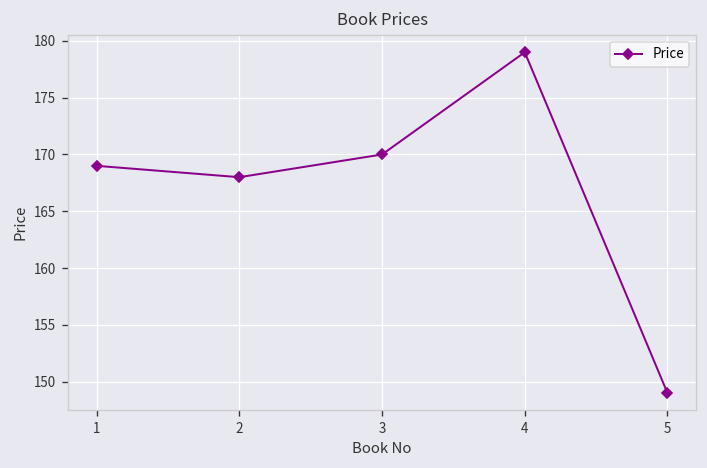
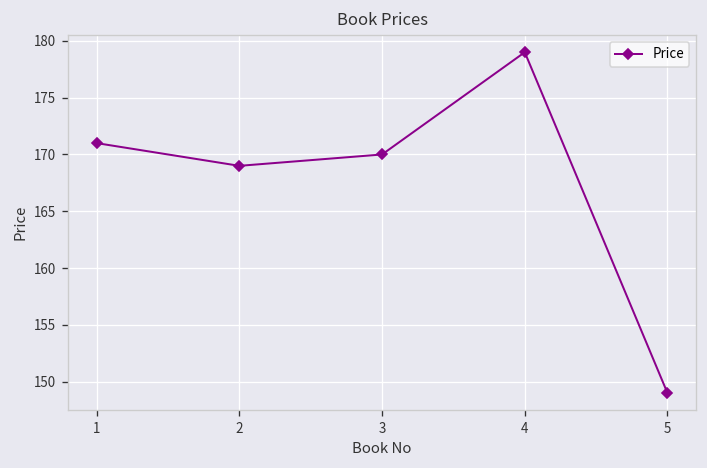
1: 169 -> 171
2: 168 -> 169
